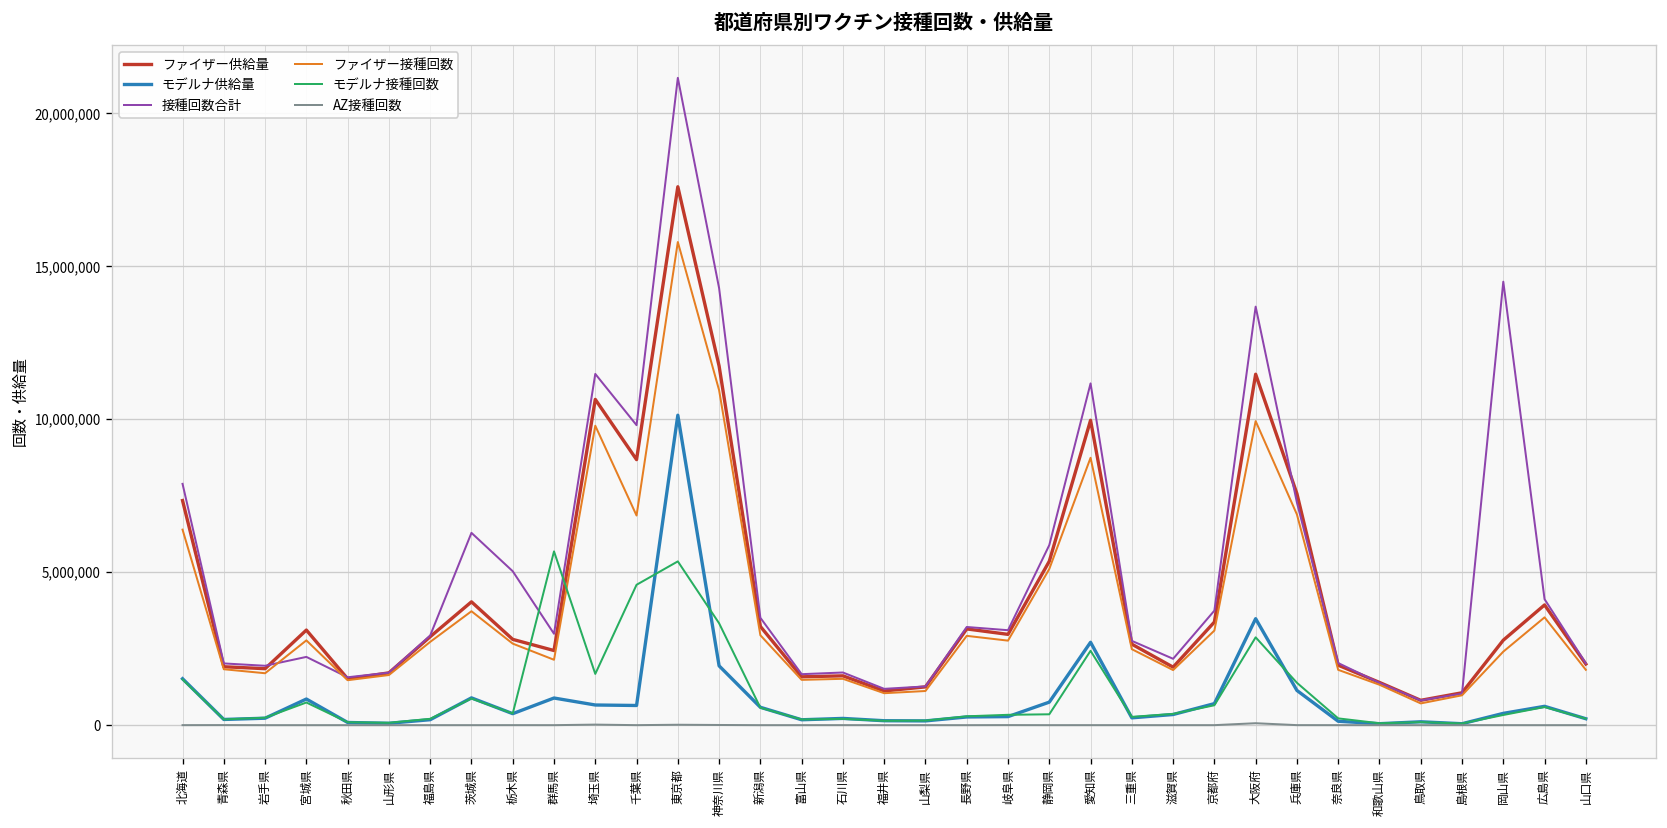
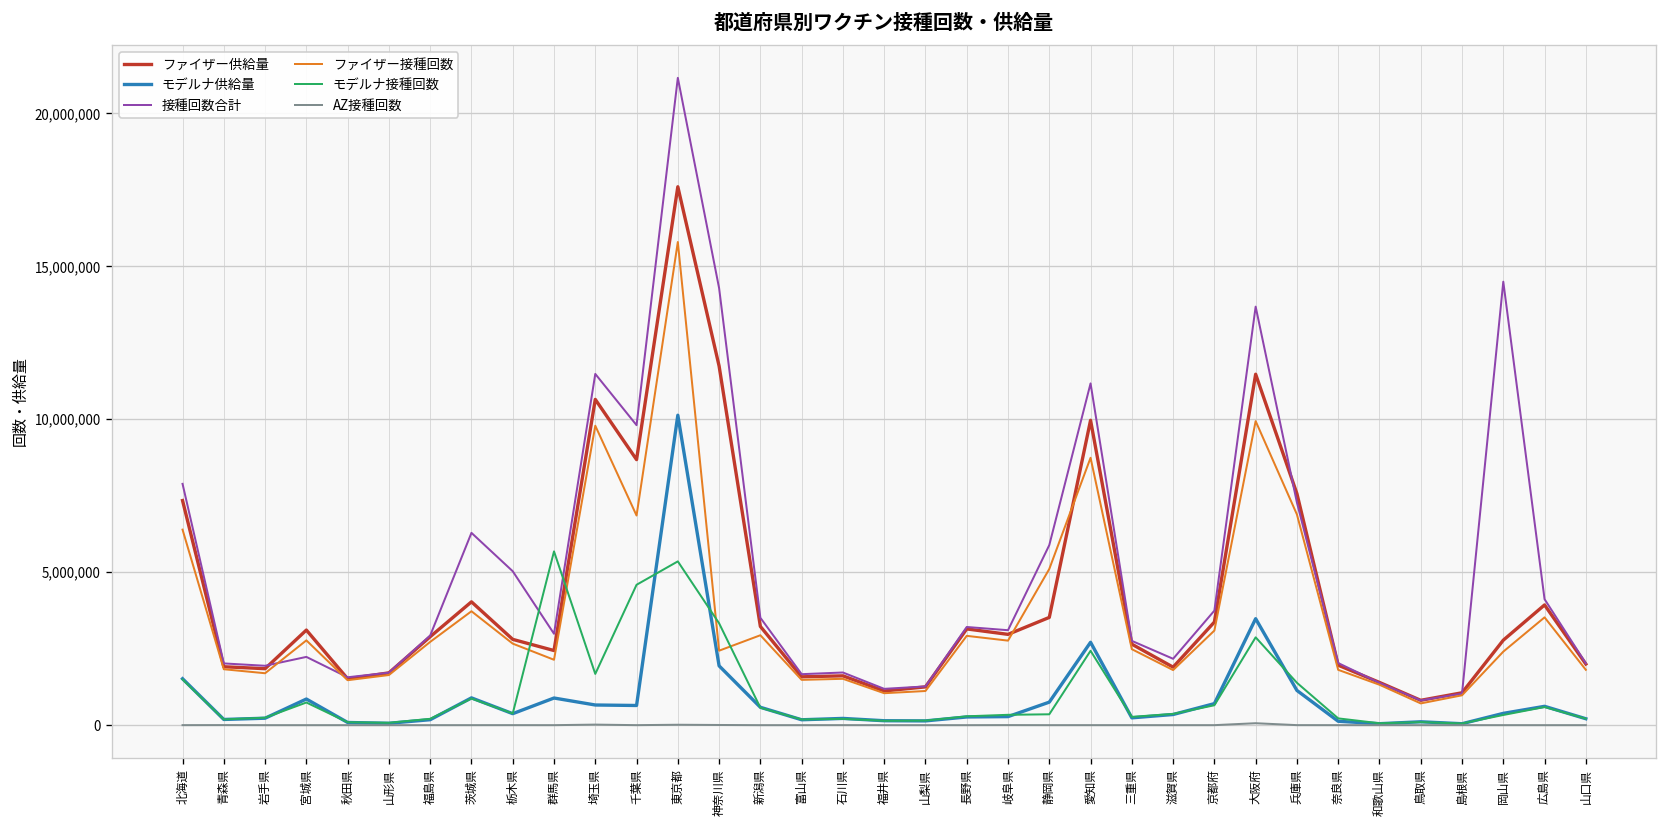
ファイザー接種回数, 神奈川県: 11,000,000 -> 2,400,000
ファイザー供給量, 静岡県: 5,400,000 -> 3,500,000
